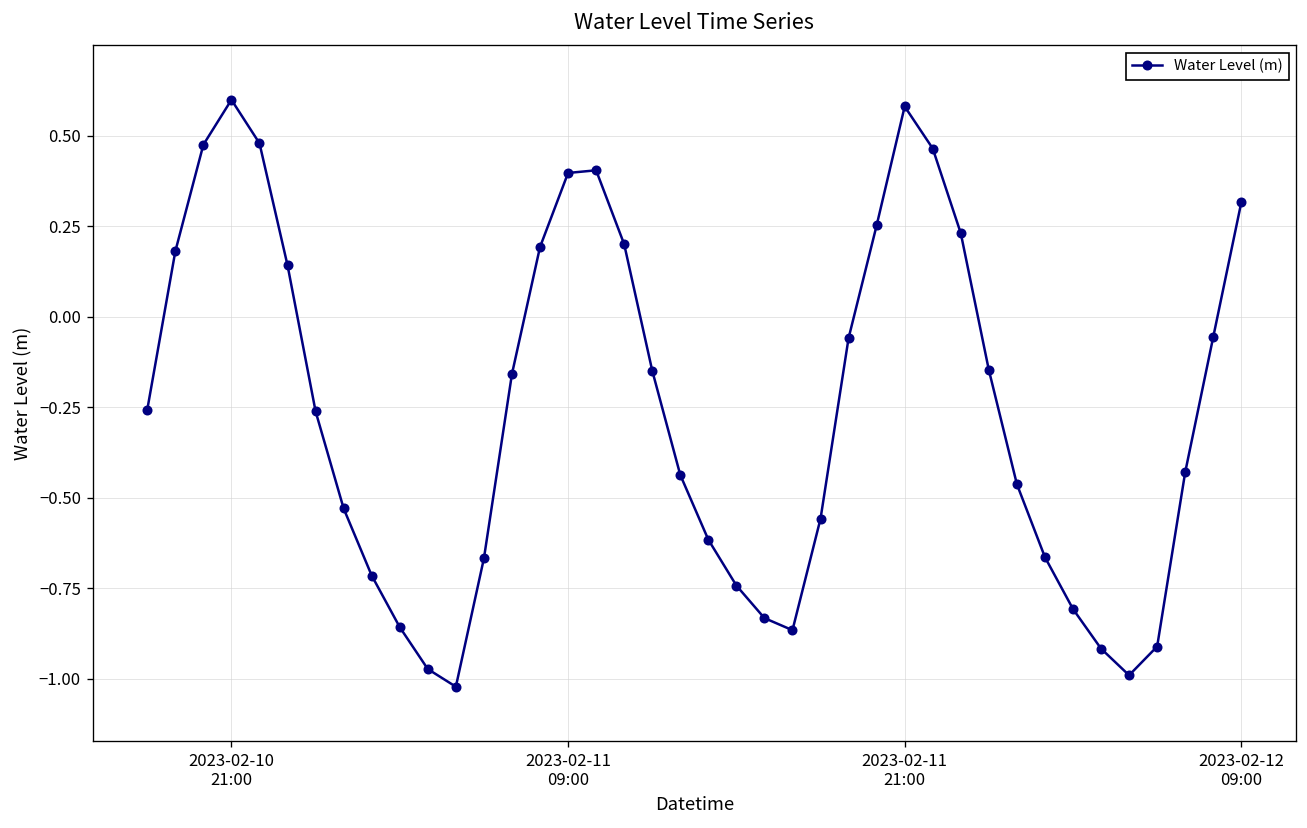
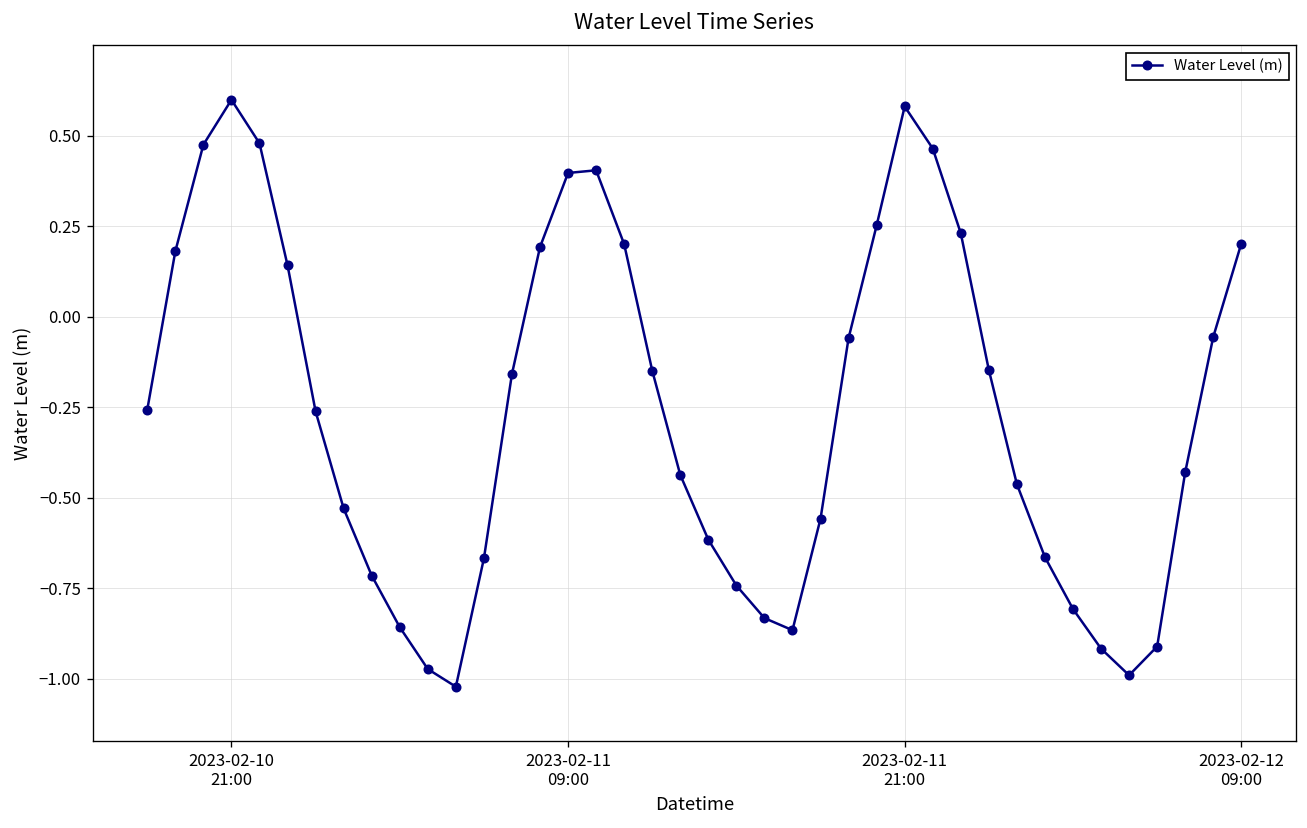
2023-02-12 09:00: 0.32 -> 0.20
